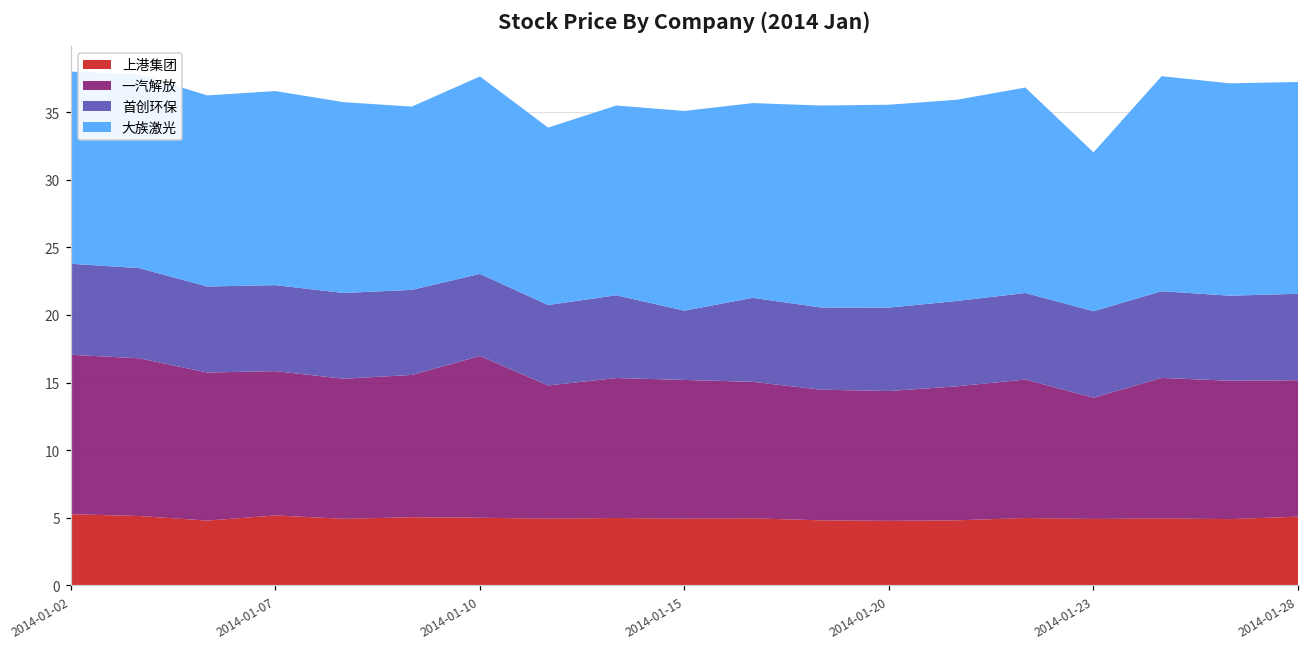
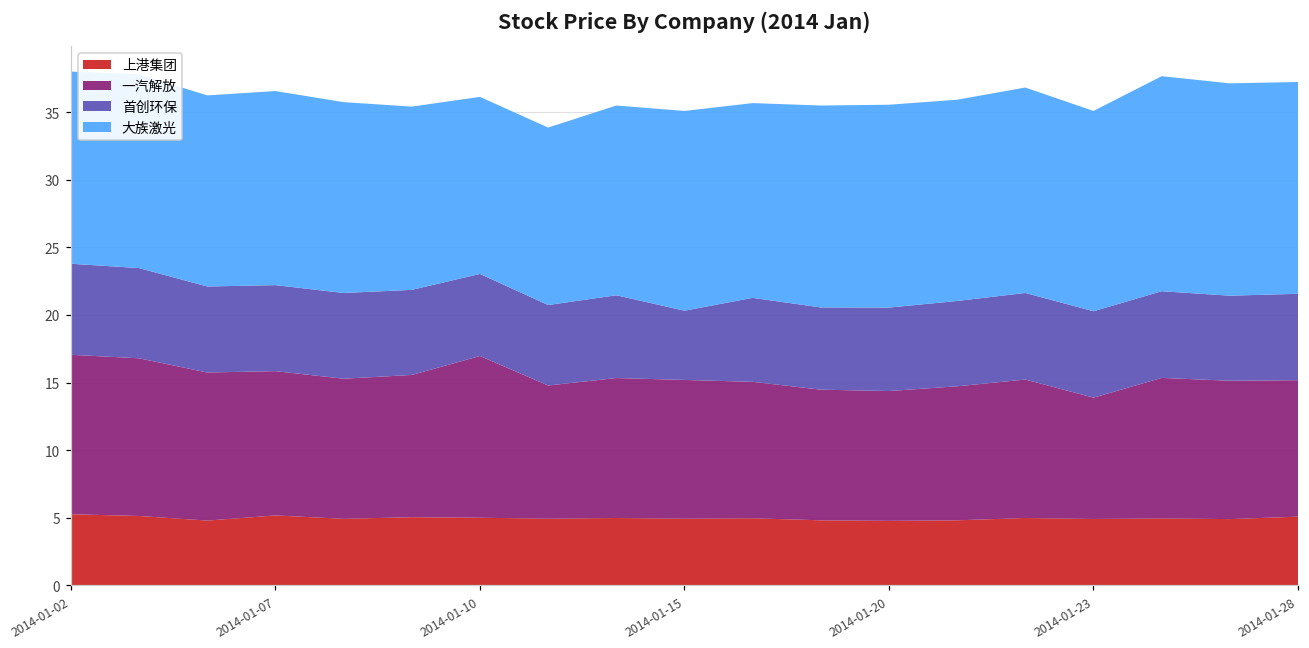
大族激光, 2014-01-10: 14.6 -> 13.1
大族激光, 2014-01-23: 11.7 -> 14.8
